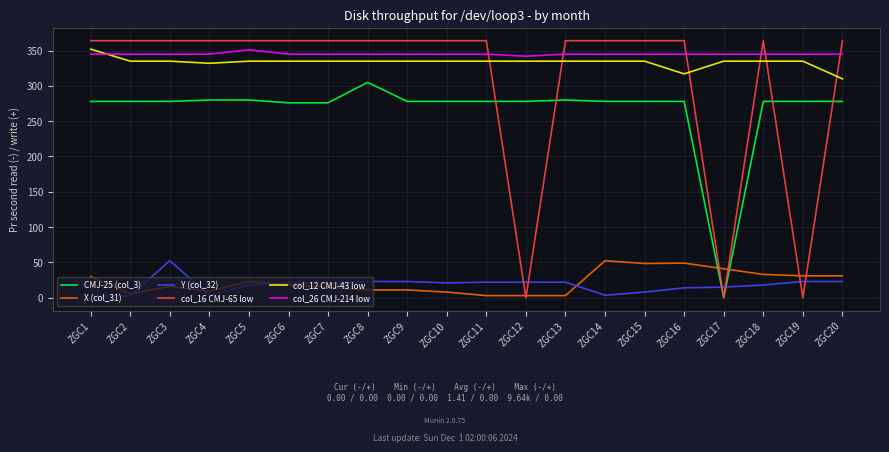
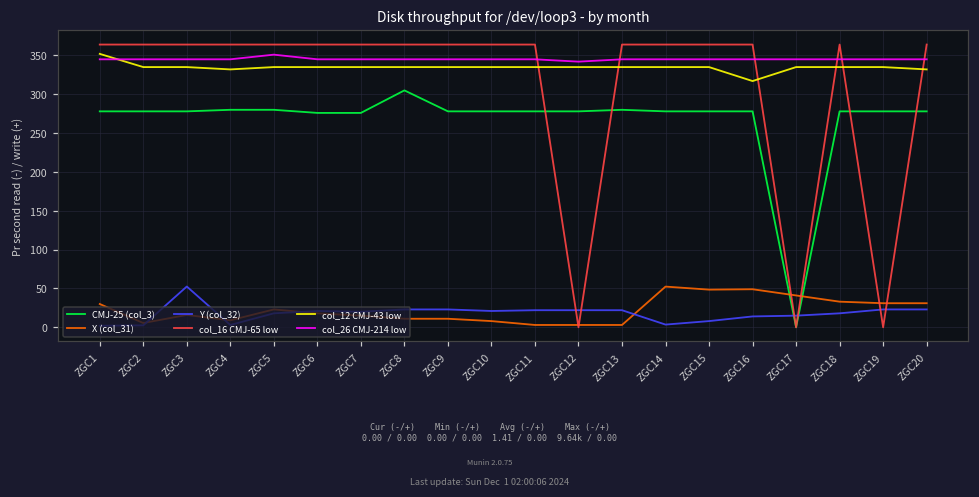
col_12 CMJ-43 low, ZGC20: 310 -> 330
